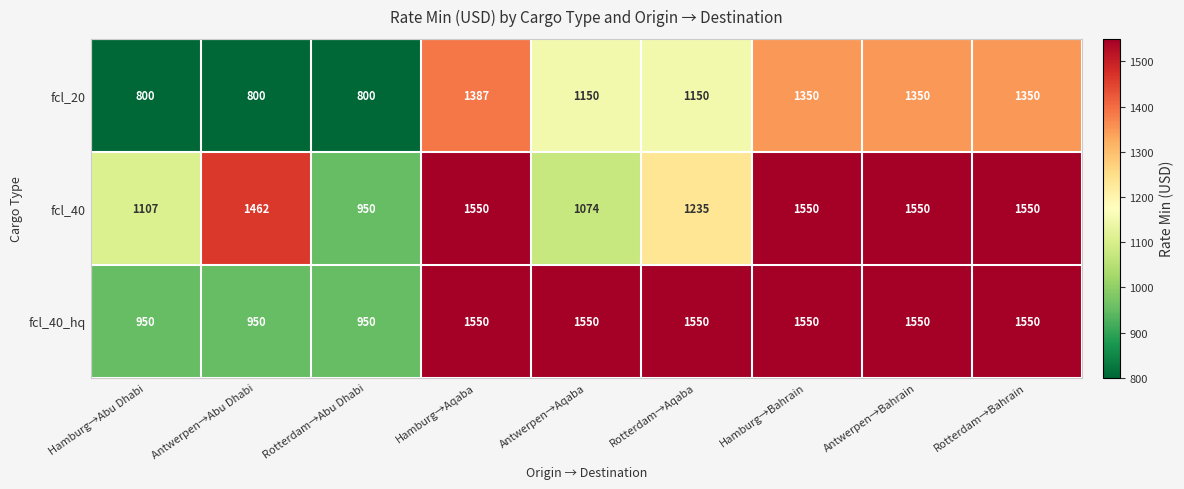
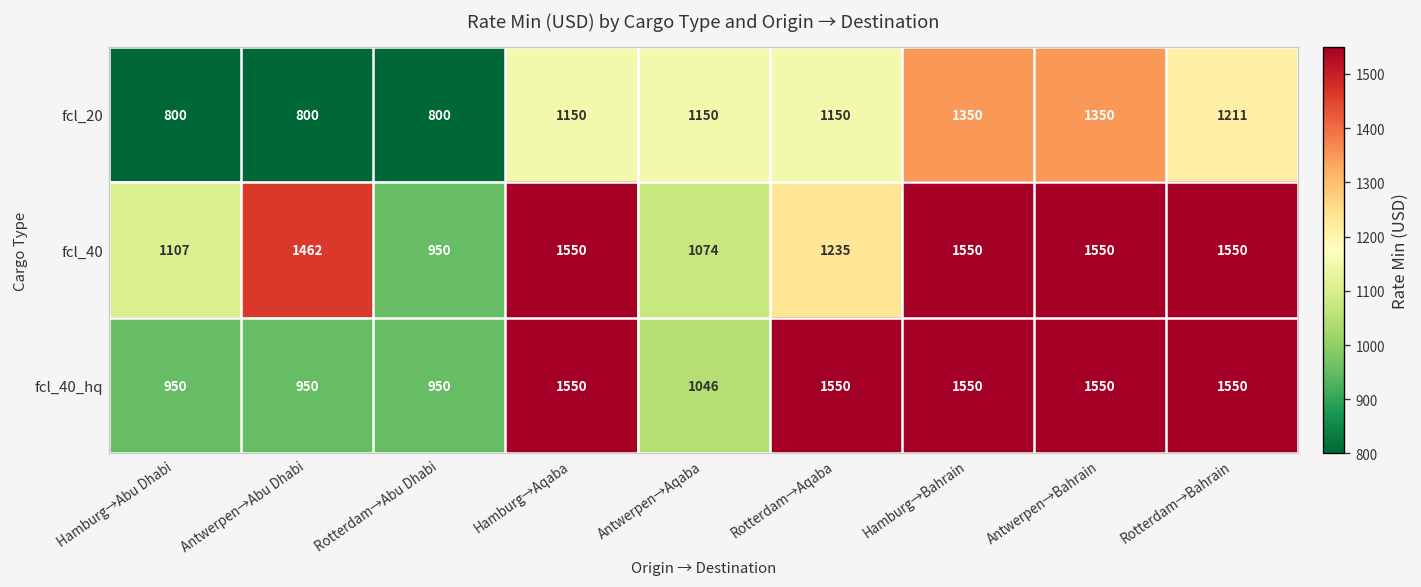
fcl_20, Hamburg→Aqaba: 1387 -> 1150
fcl_20, Rotterdam→Bahrain: 1350 -> 1211
fcl_40_hq, Antwerpen→Aqaba: 1550 -> 1046
